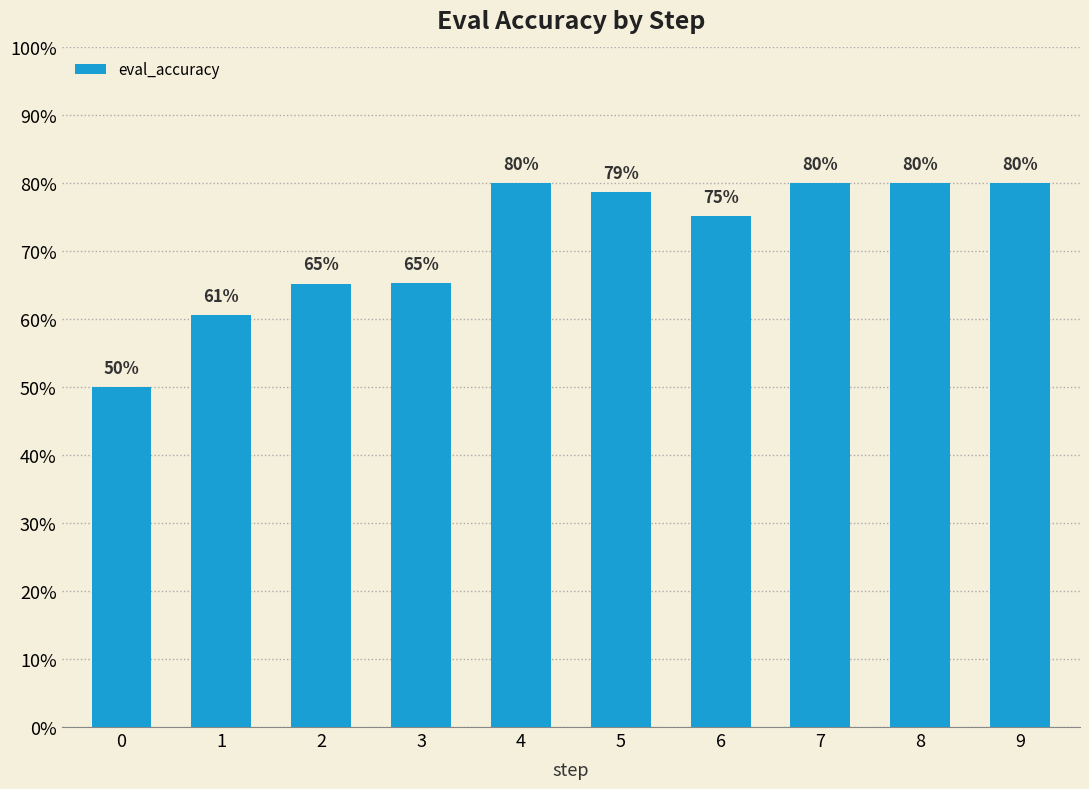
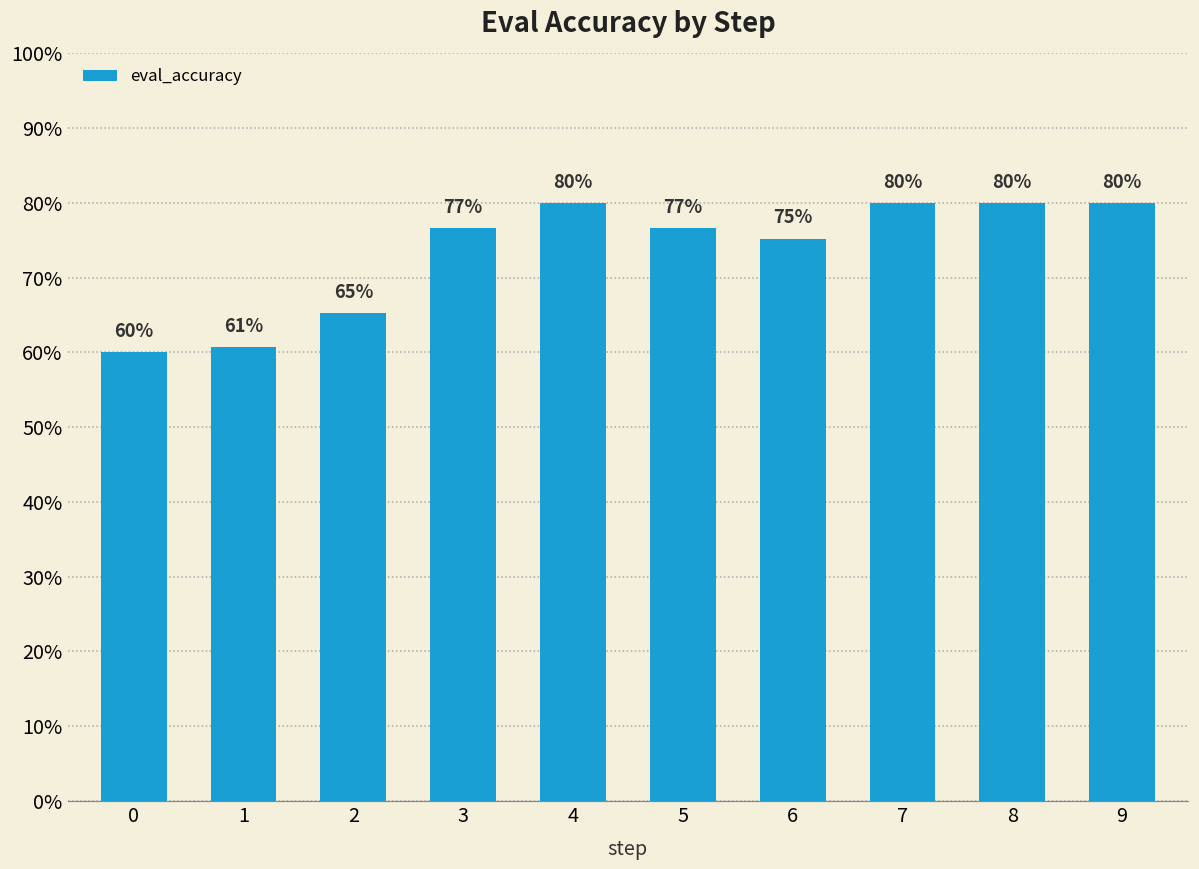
0: 50% -> 60%
3: 65% -> 77%
5: 79% -> 77%
